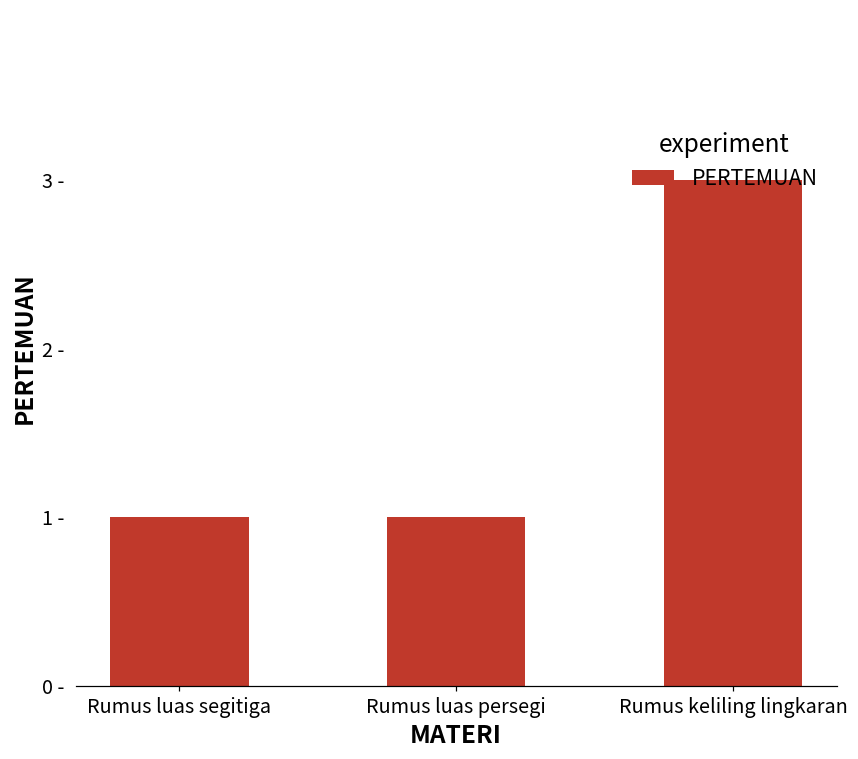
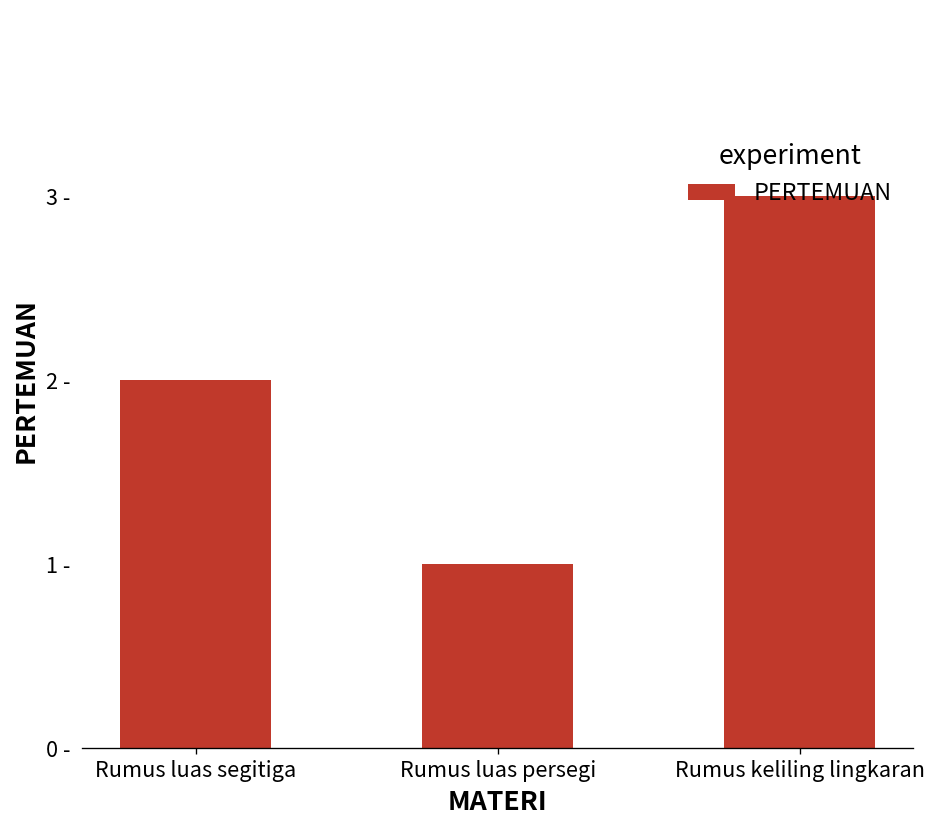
Rumus luas segitiga: 1 - -> 2 -
